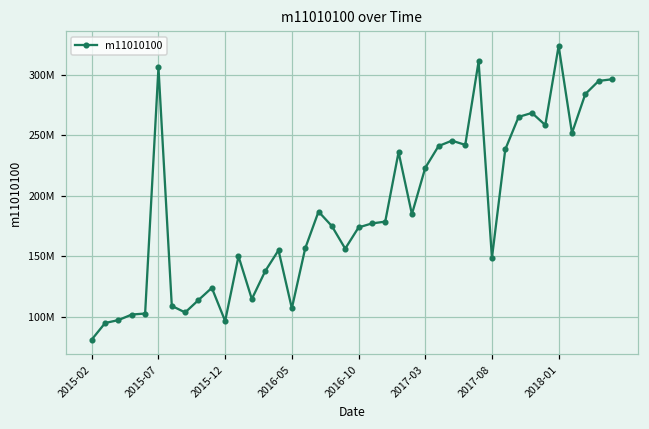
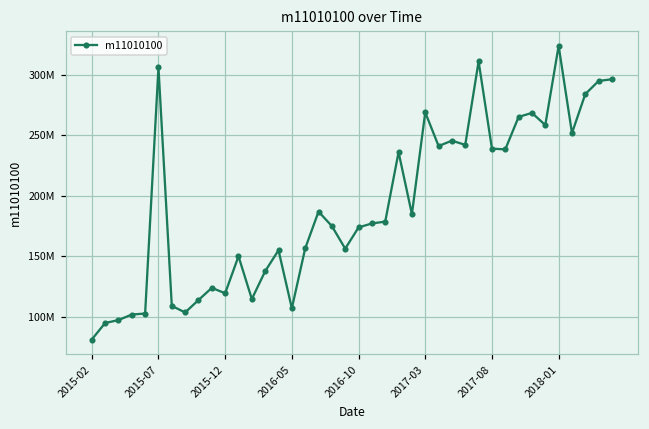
2015-12: 97000000 -> 120000000
2017-03: 223000000 -> 269000000
2017-08: 149000000 -> 239000000
